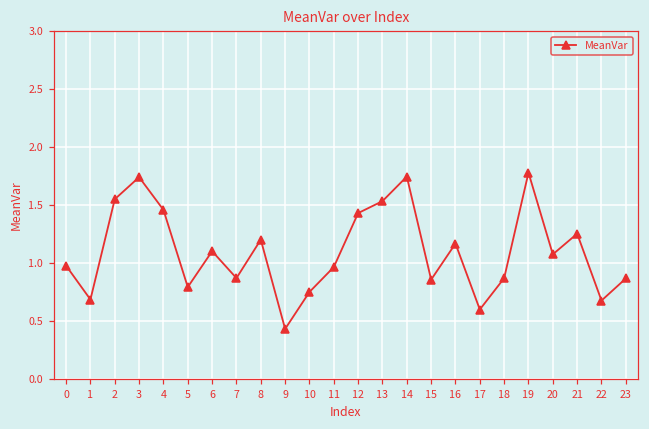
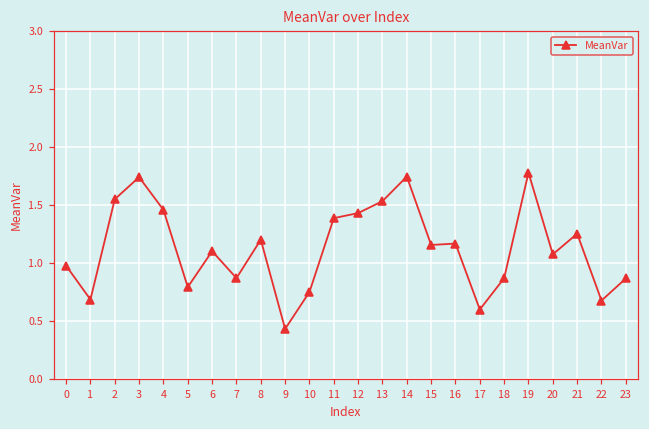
11: 0.97 -> 1.39
15: 0.86 -> 1.16
